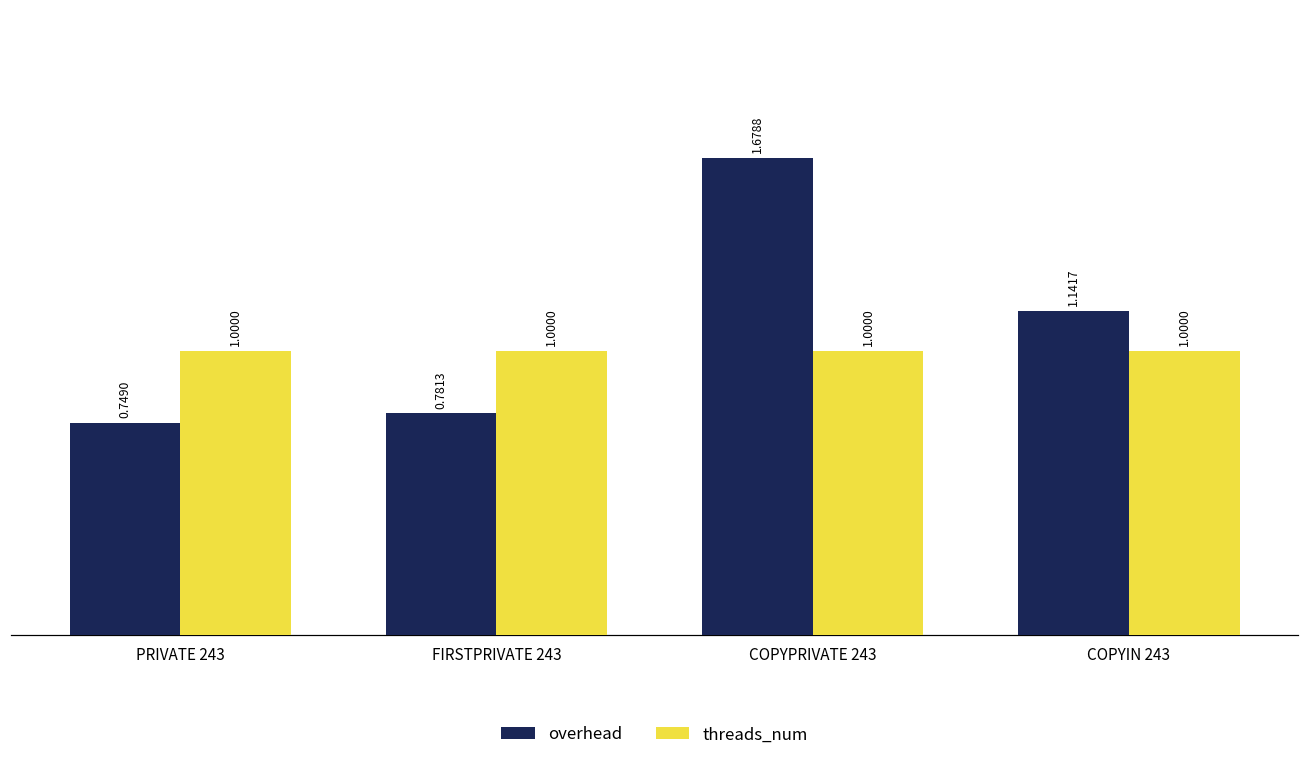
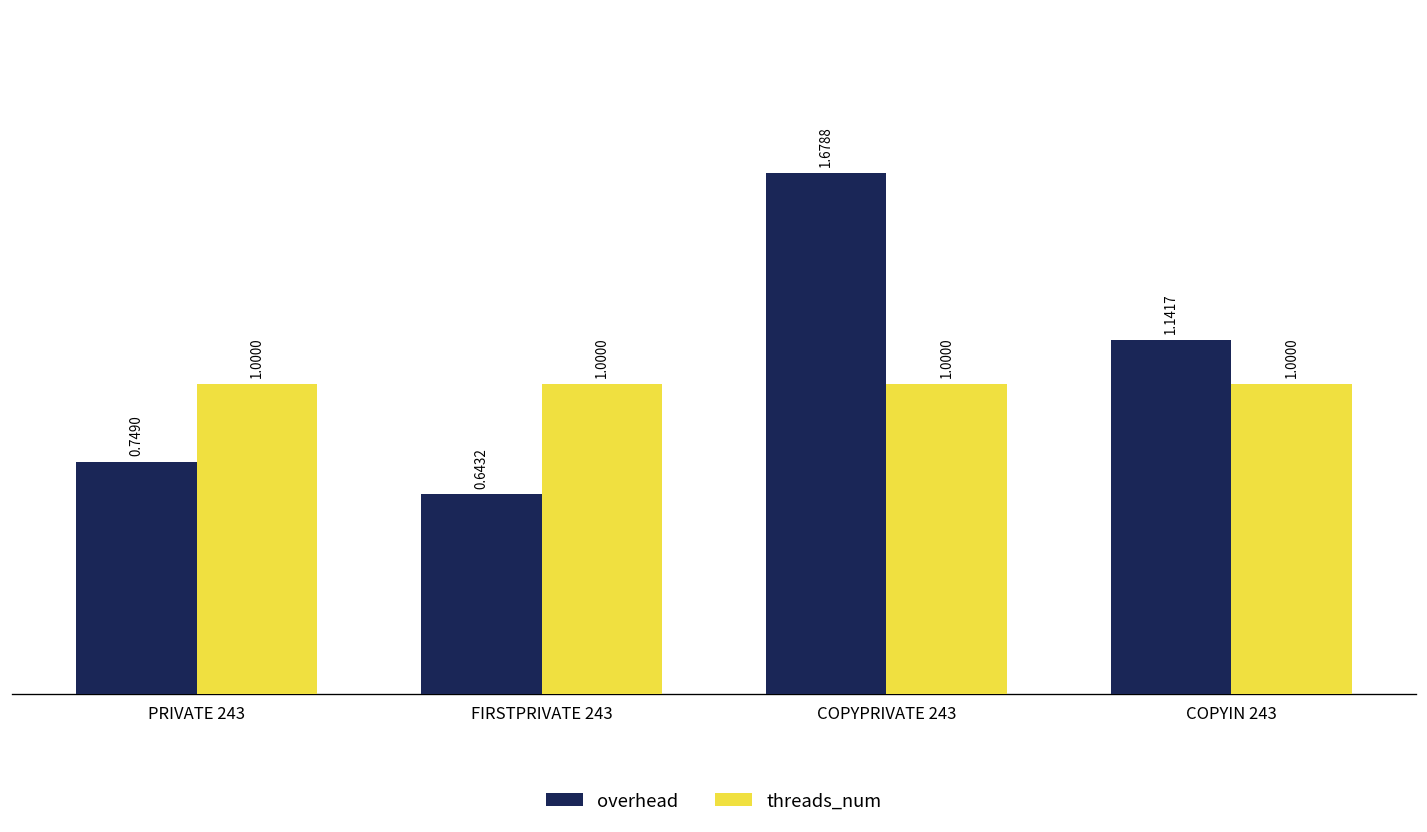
overhead, FIRSTPRIVATE 243: 0.7813 -> 0.6432
